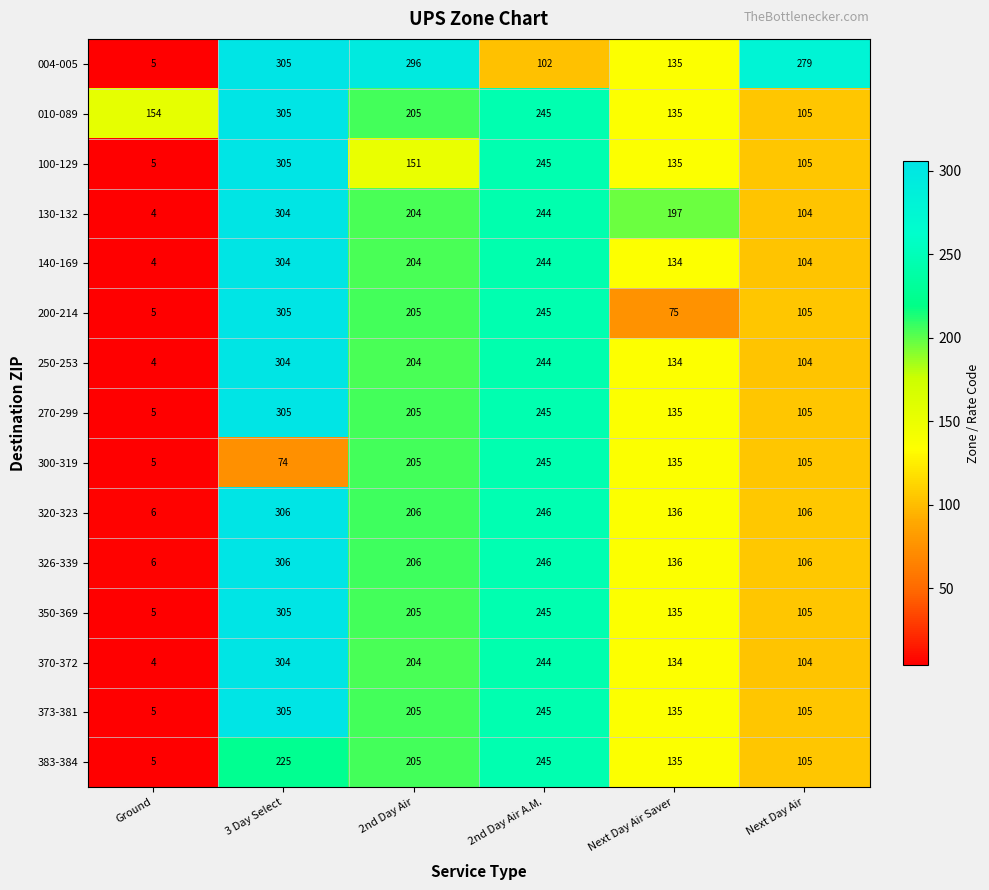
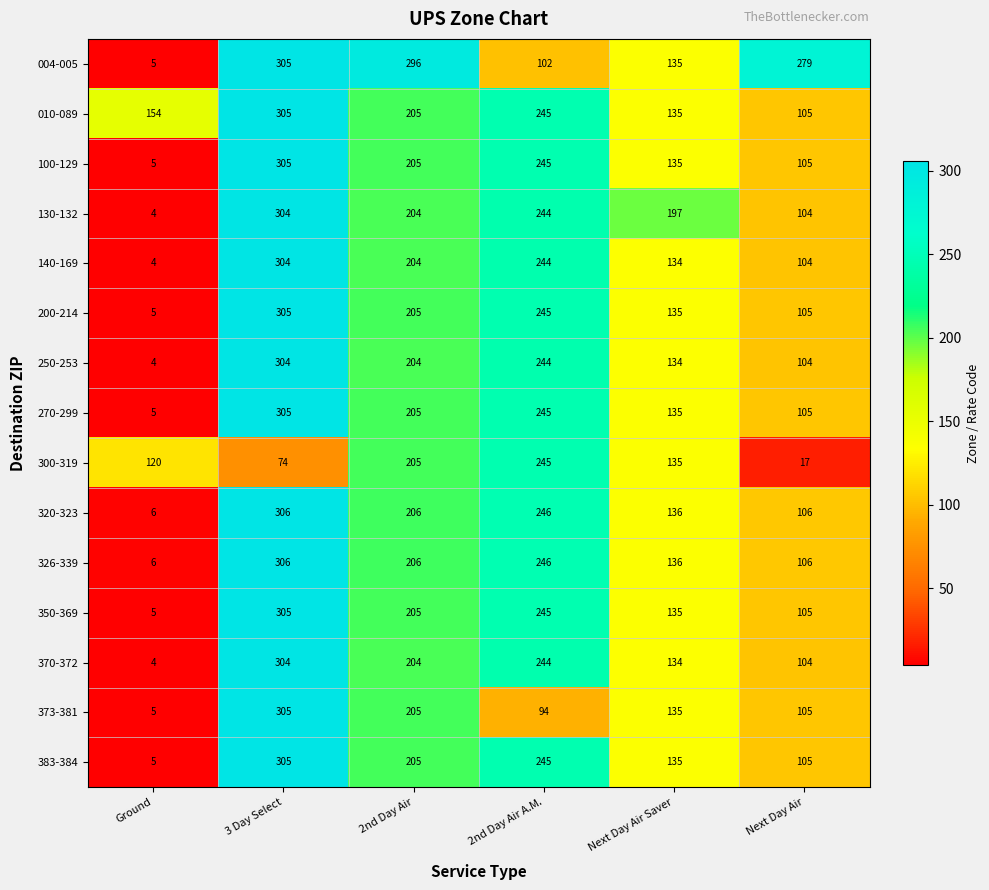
100-129, 2nd Day Air: 151 -> 205
200-214, Next Day Air Saver: 75 -> 135
300-319, Ground: 5 -> 120
300-319, Next Day Air: 105 -> 17
373-381, 2nd Day Air A.M.: 245 -> 94
383-384, 3 Day Select: 225 -> 305
